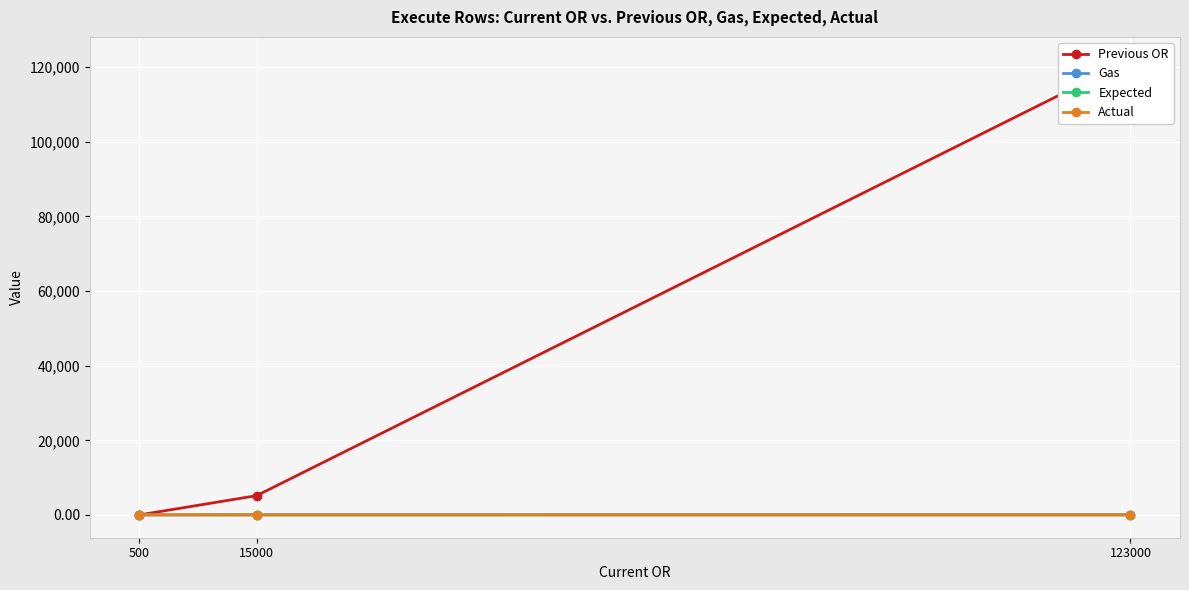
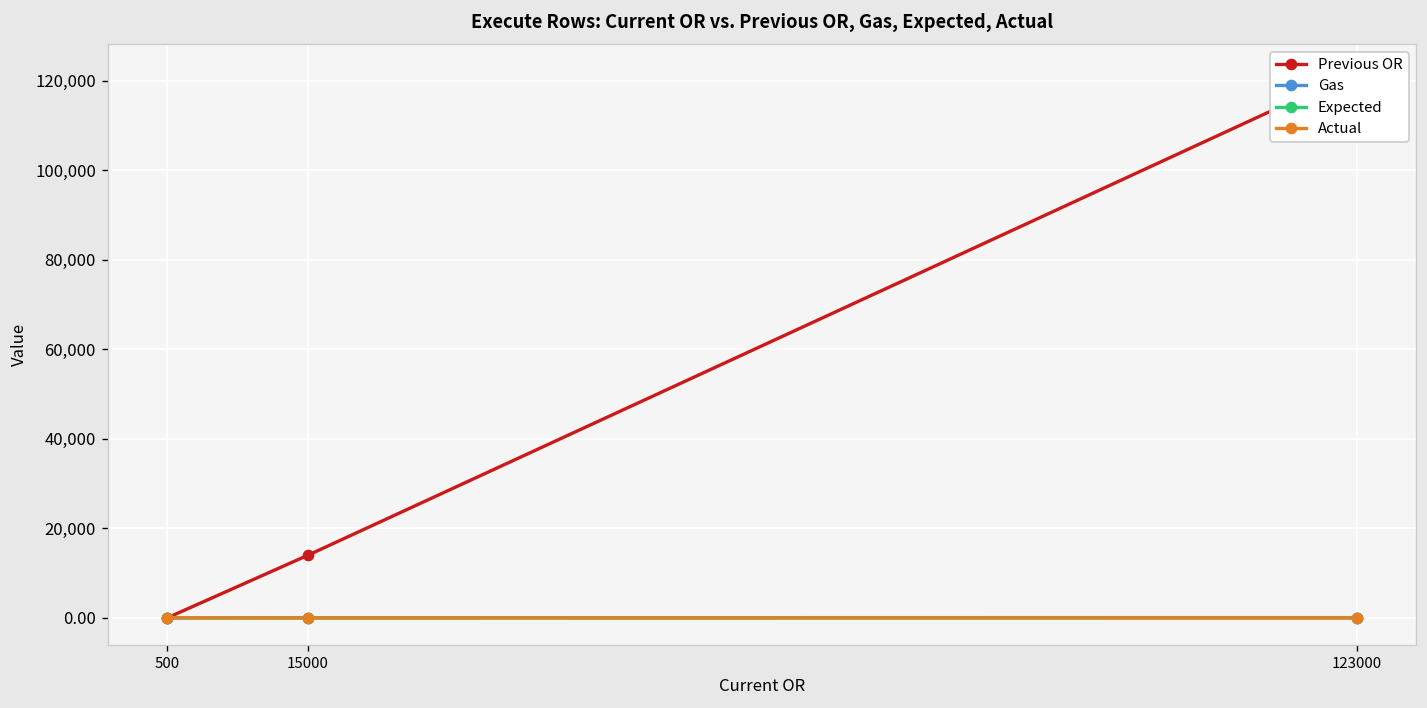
Previous OR, 15000: 5,000 -> 14,000
